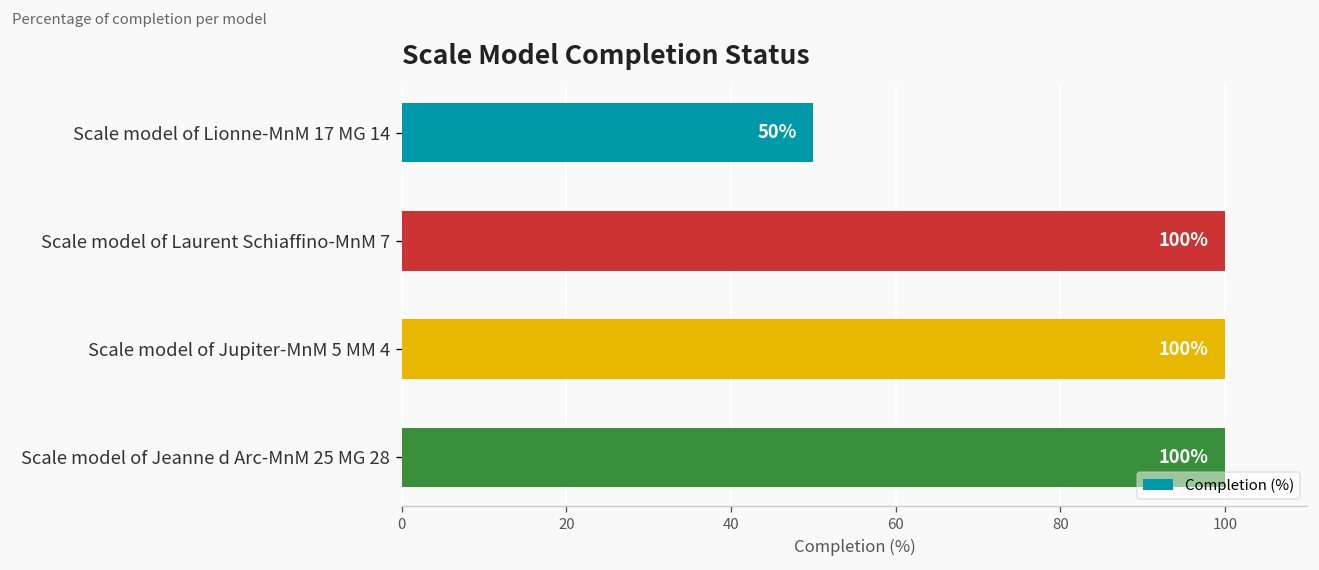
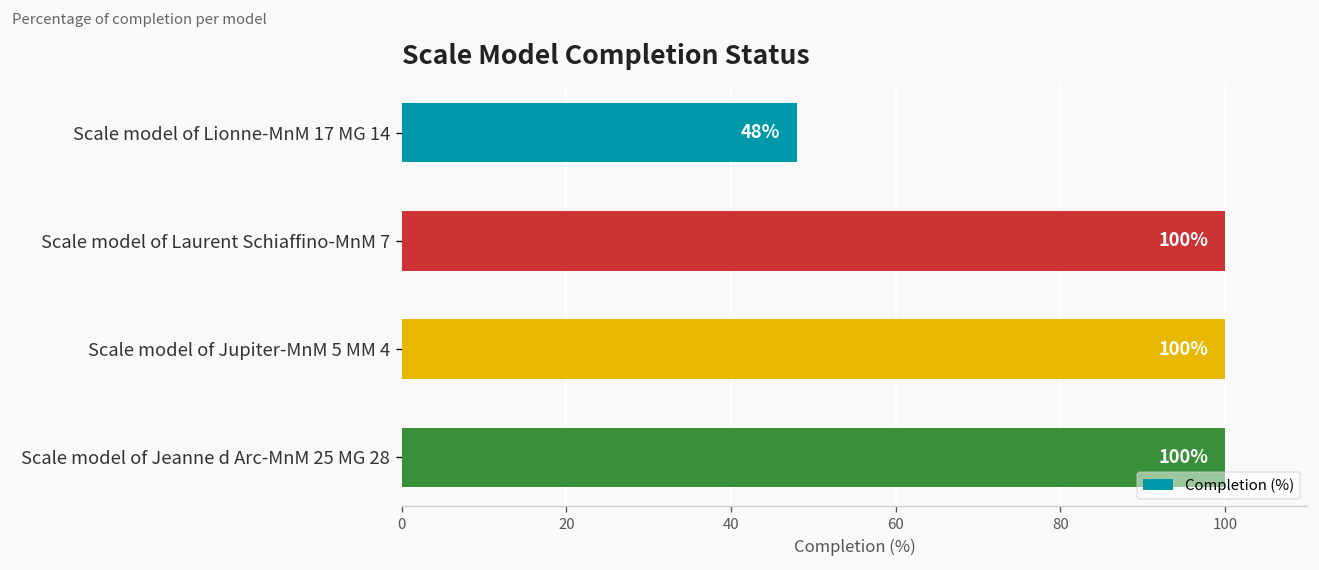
Scale model of Lionne-MnM 17 MG 14: 50% -> 48%
